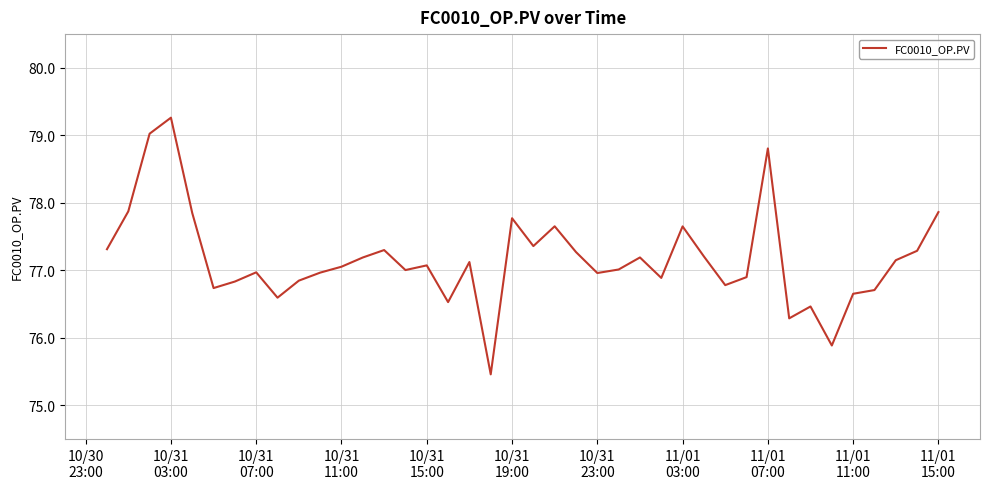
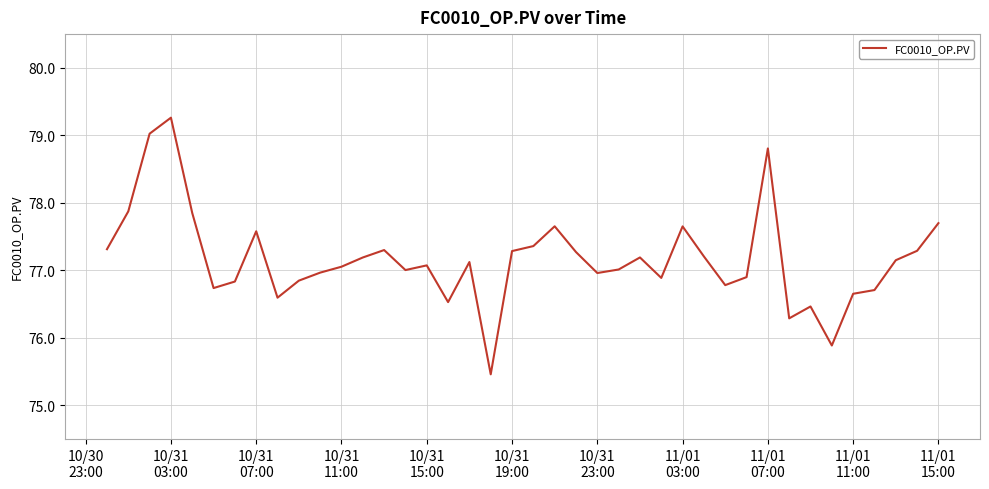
10/31 07:00: 77.0 -> 77.6
10/31 19:00: 77.8 -> 77.3
11/01 15:00: 77.9 -> 77.7
